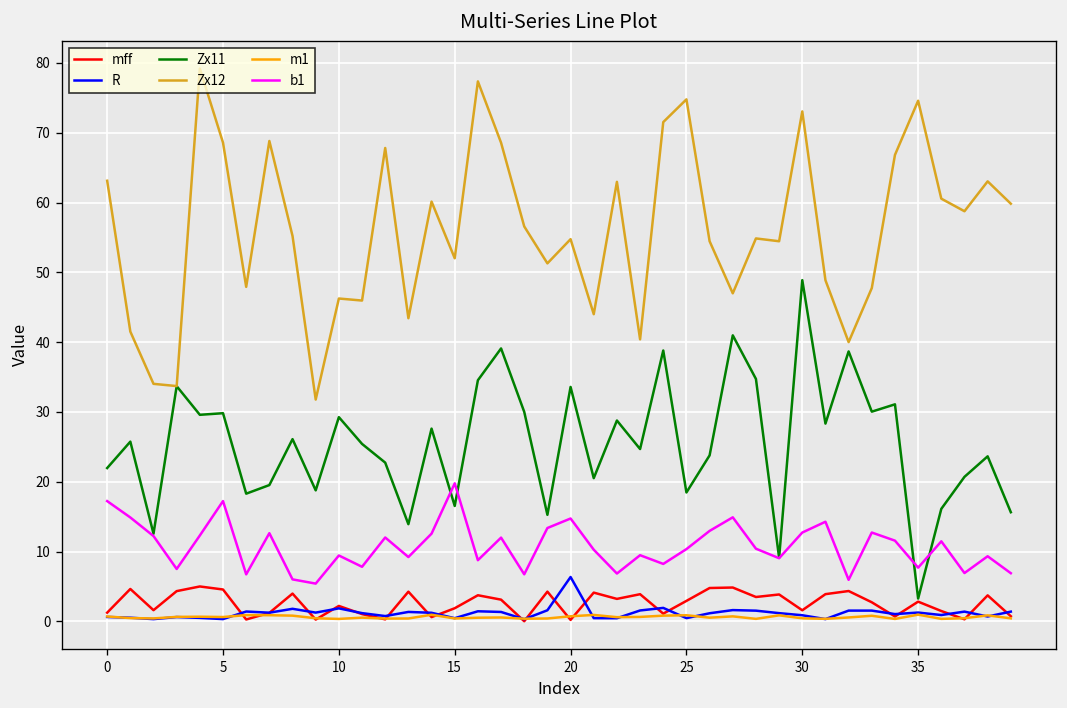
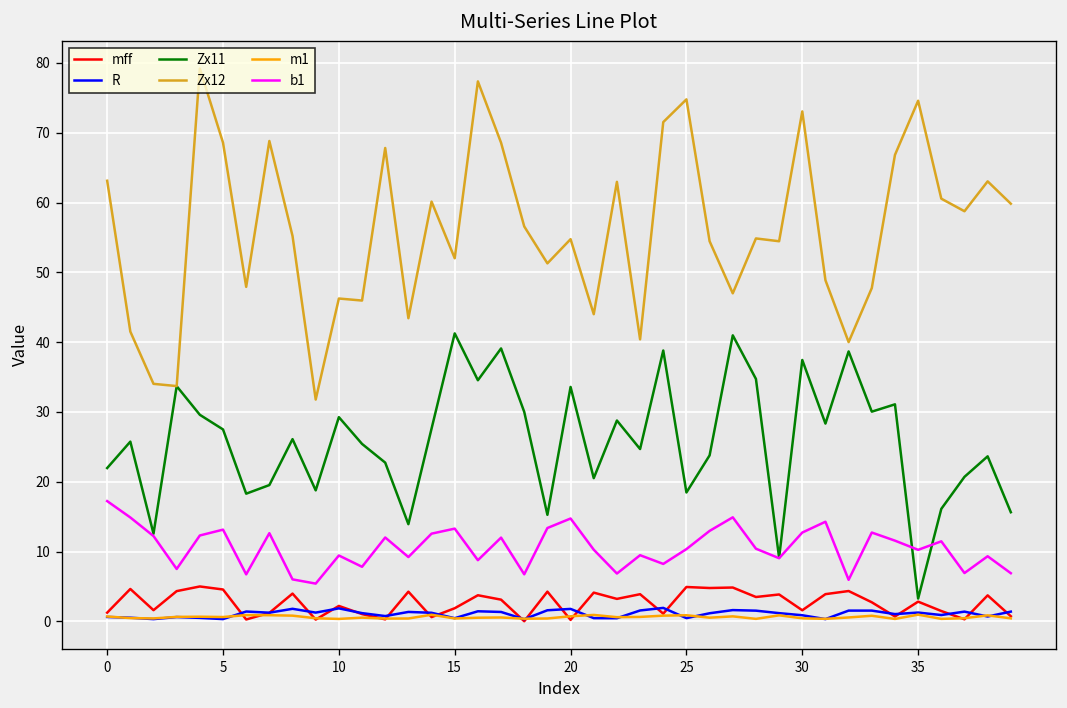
Zx11, 5: 30 -> 27
b1, 5: 17 -> 13
Zx11, 15: 17 -> 41
b1, 15: 20 -> 13
R, 20: 6 -> 2
mff, 25: 3 -> 5
Zx11, 30: 49 -> 37
b1, 35: 8 -> 10
